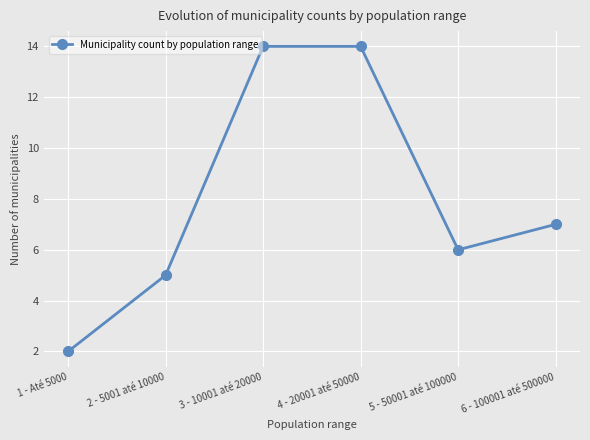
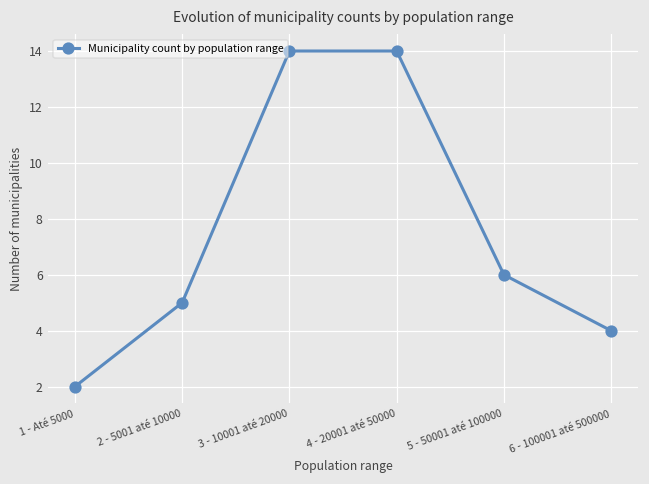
6 - 100001 até 500000: 7 -> 4
